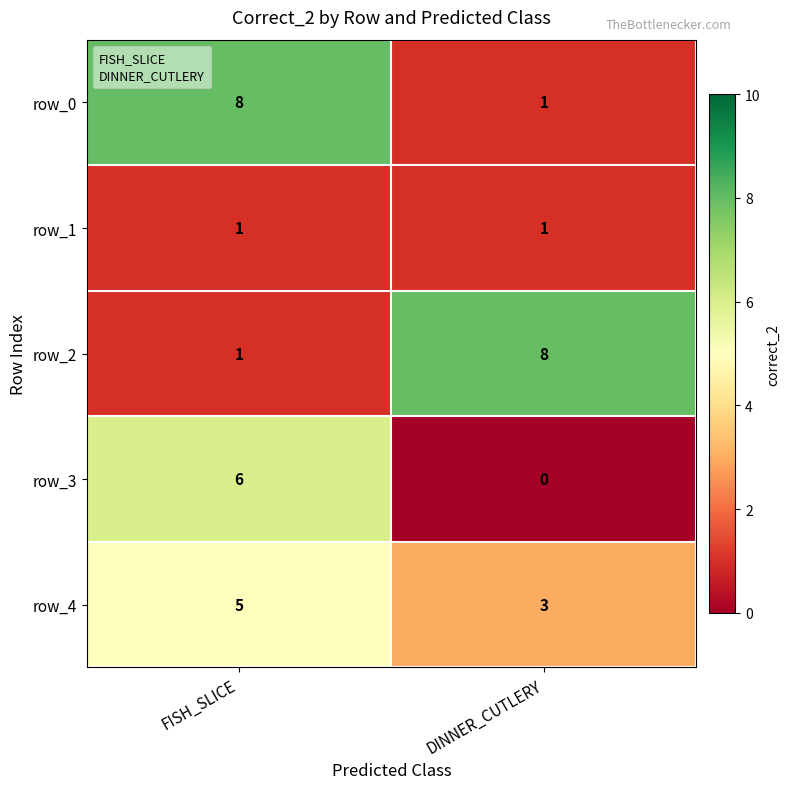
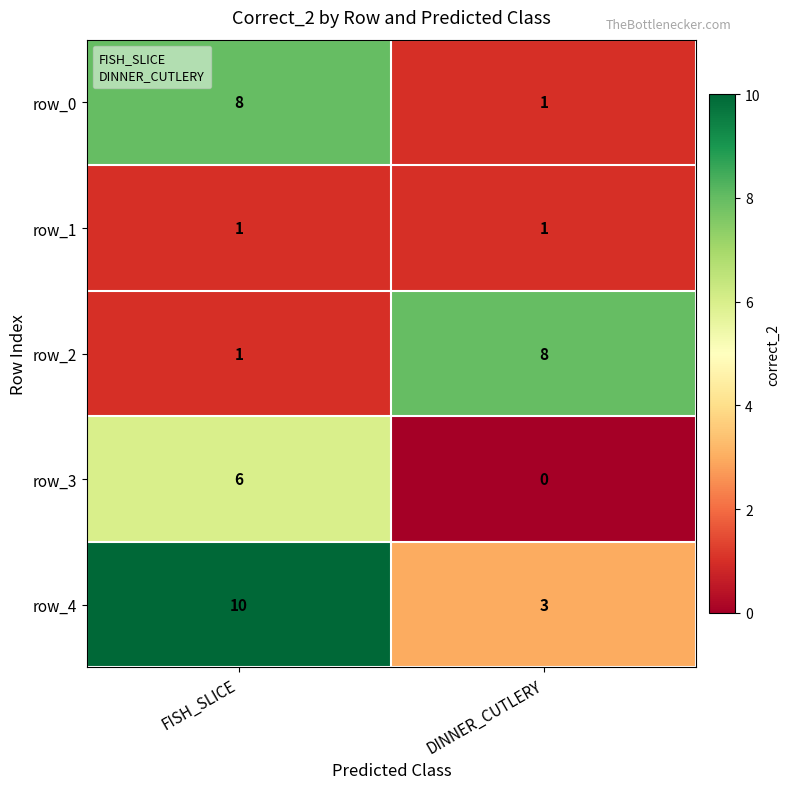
row_4, FISH_SLICE: 5 -> 10
